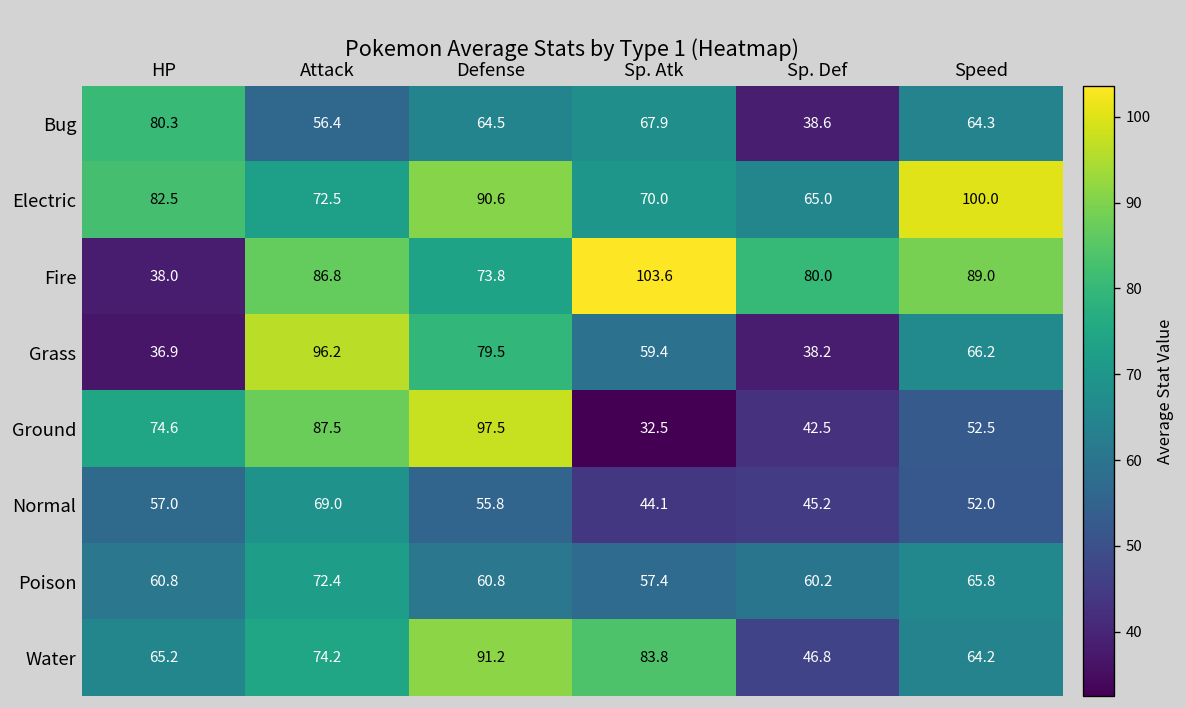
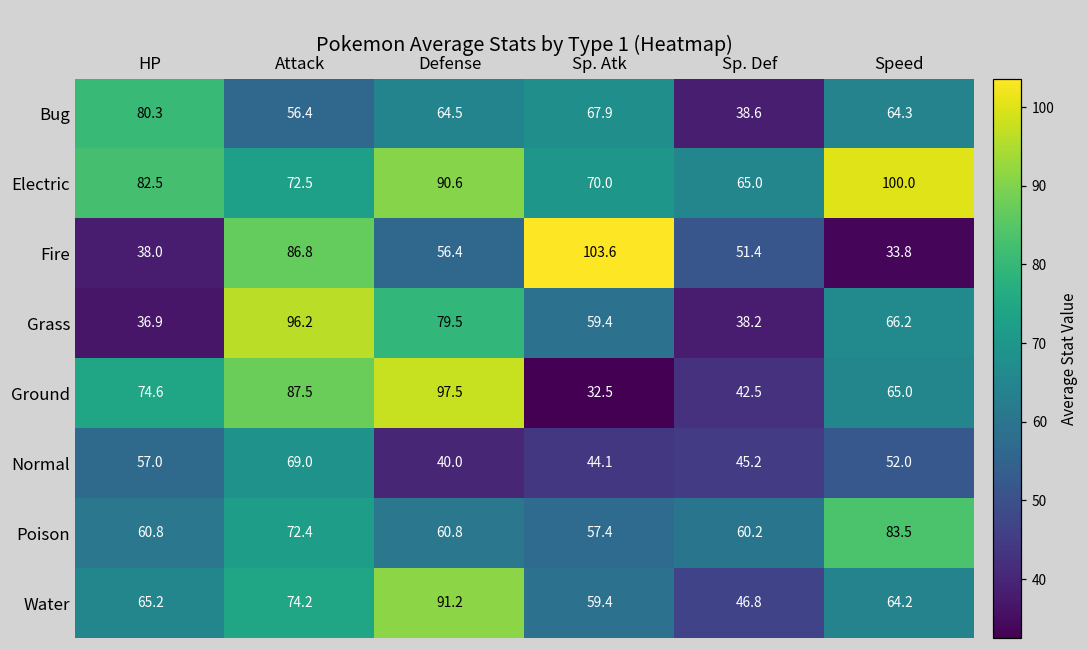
Fire, Defense: 73.8 -> 56.4
Fire, Sp. Def: 80.0 -> 51.4
Fire, Speed: 89.0 -> 33.8
Ground, Speed: 52.5 -> 65.0
Normal, Defense: 55.8 -> 40.0
Poison, Speed: 65.8 -> 83.5
Water, Sp. Atk: 83.8 -> 59.4
